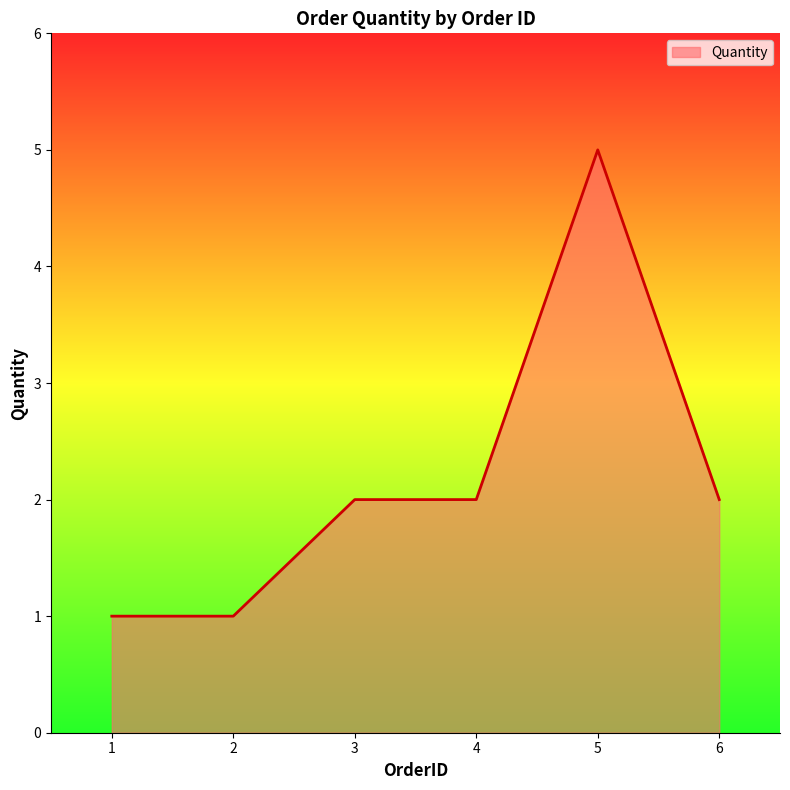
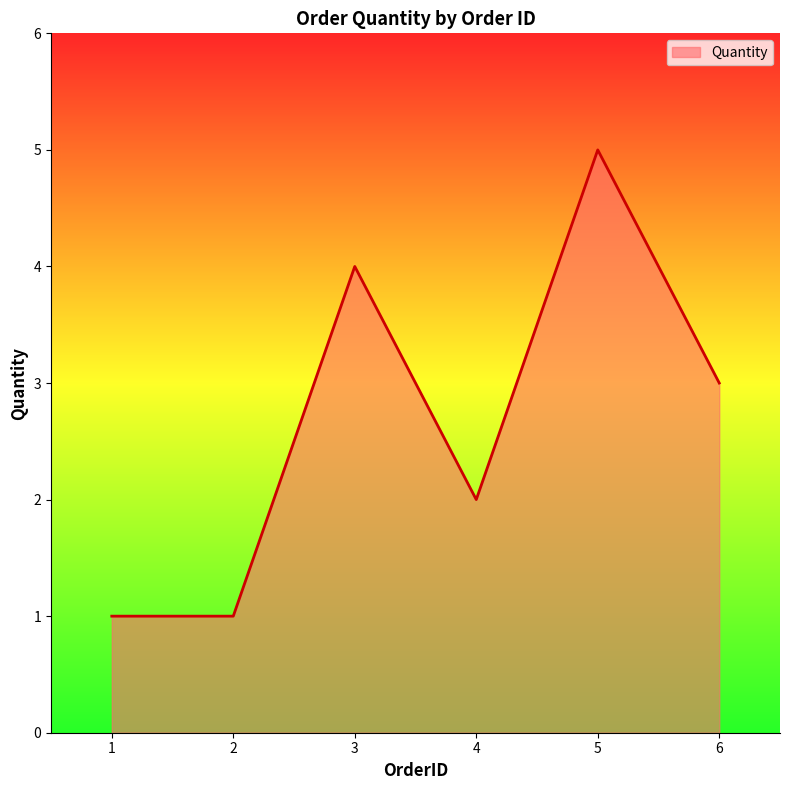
3: 2 -> 4
6: 2 -> 3
